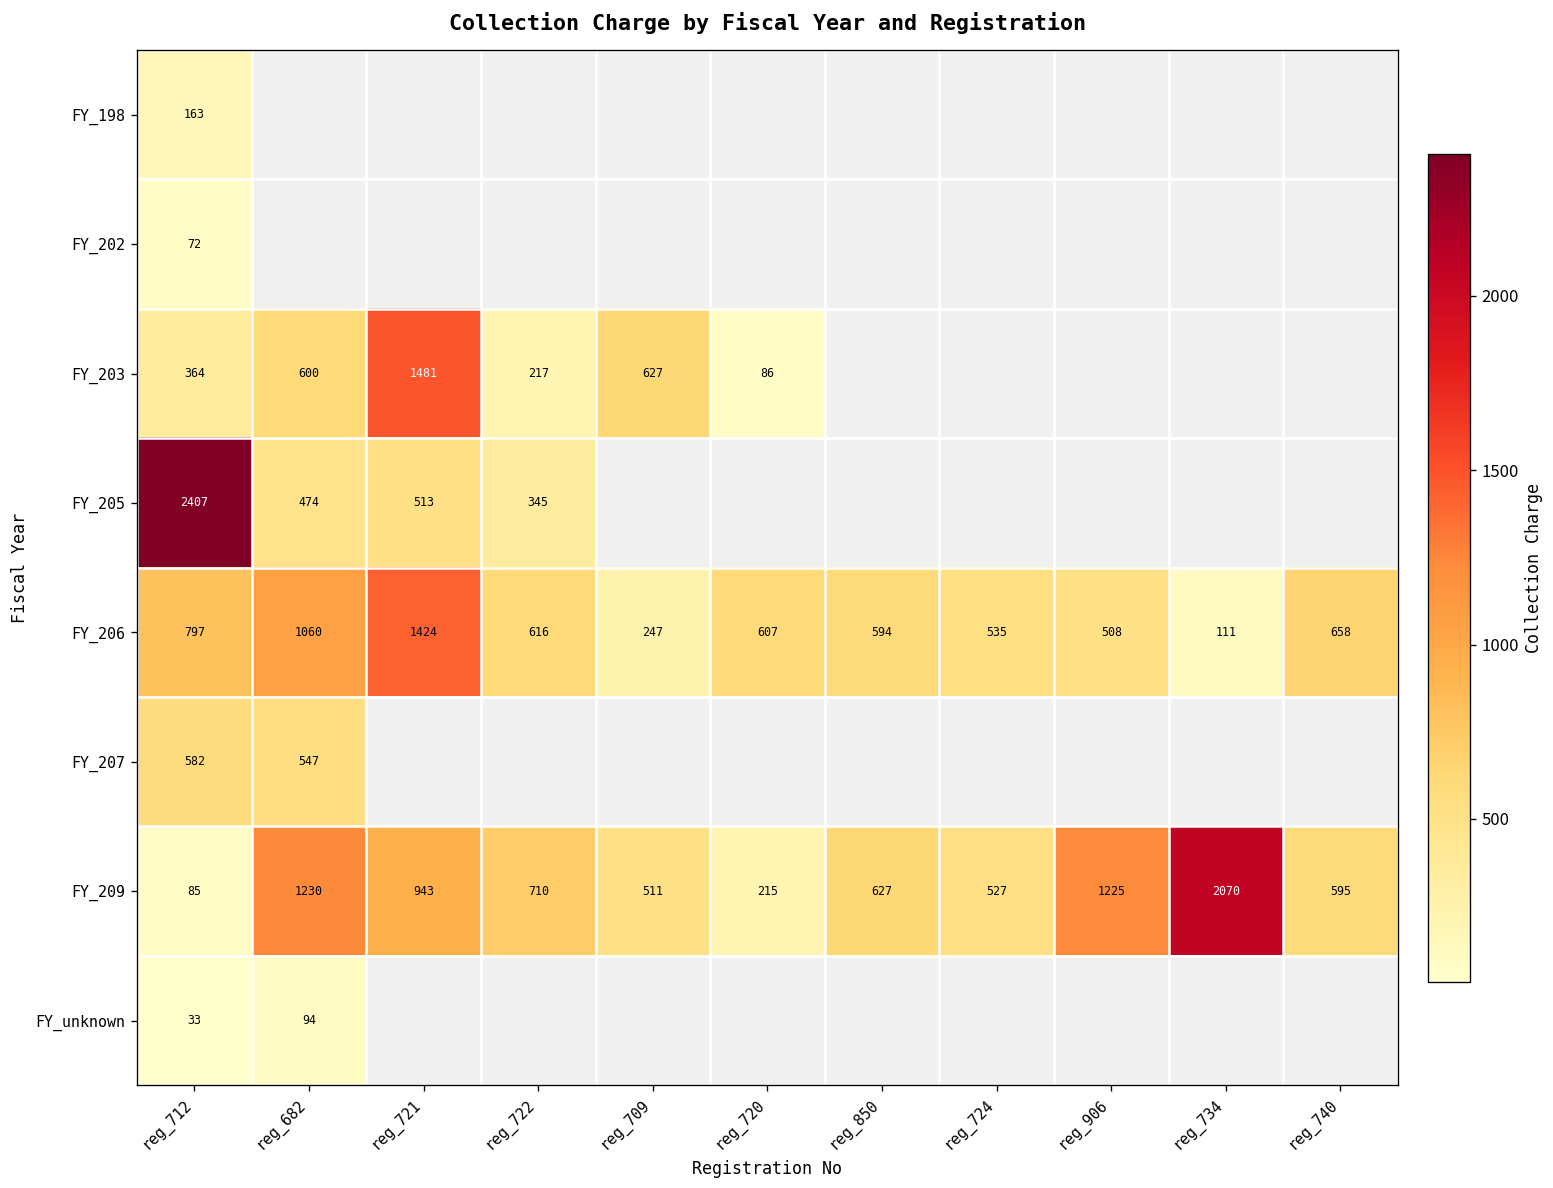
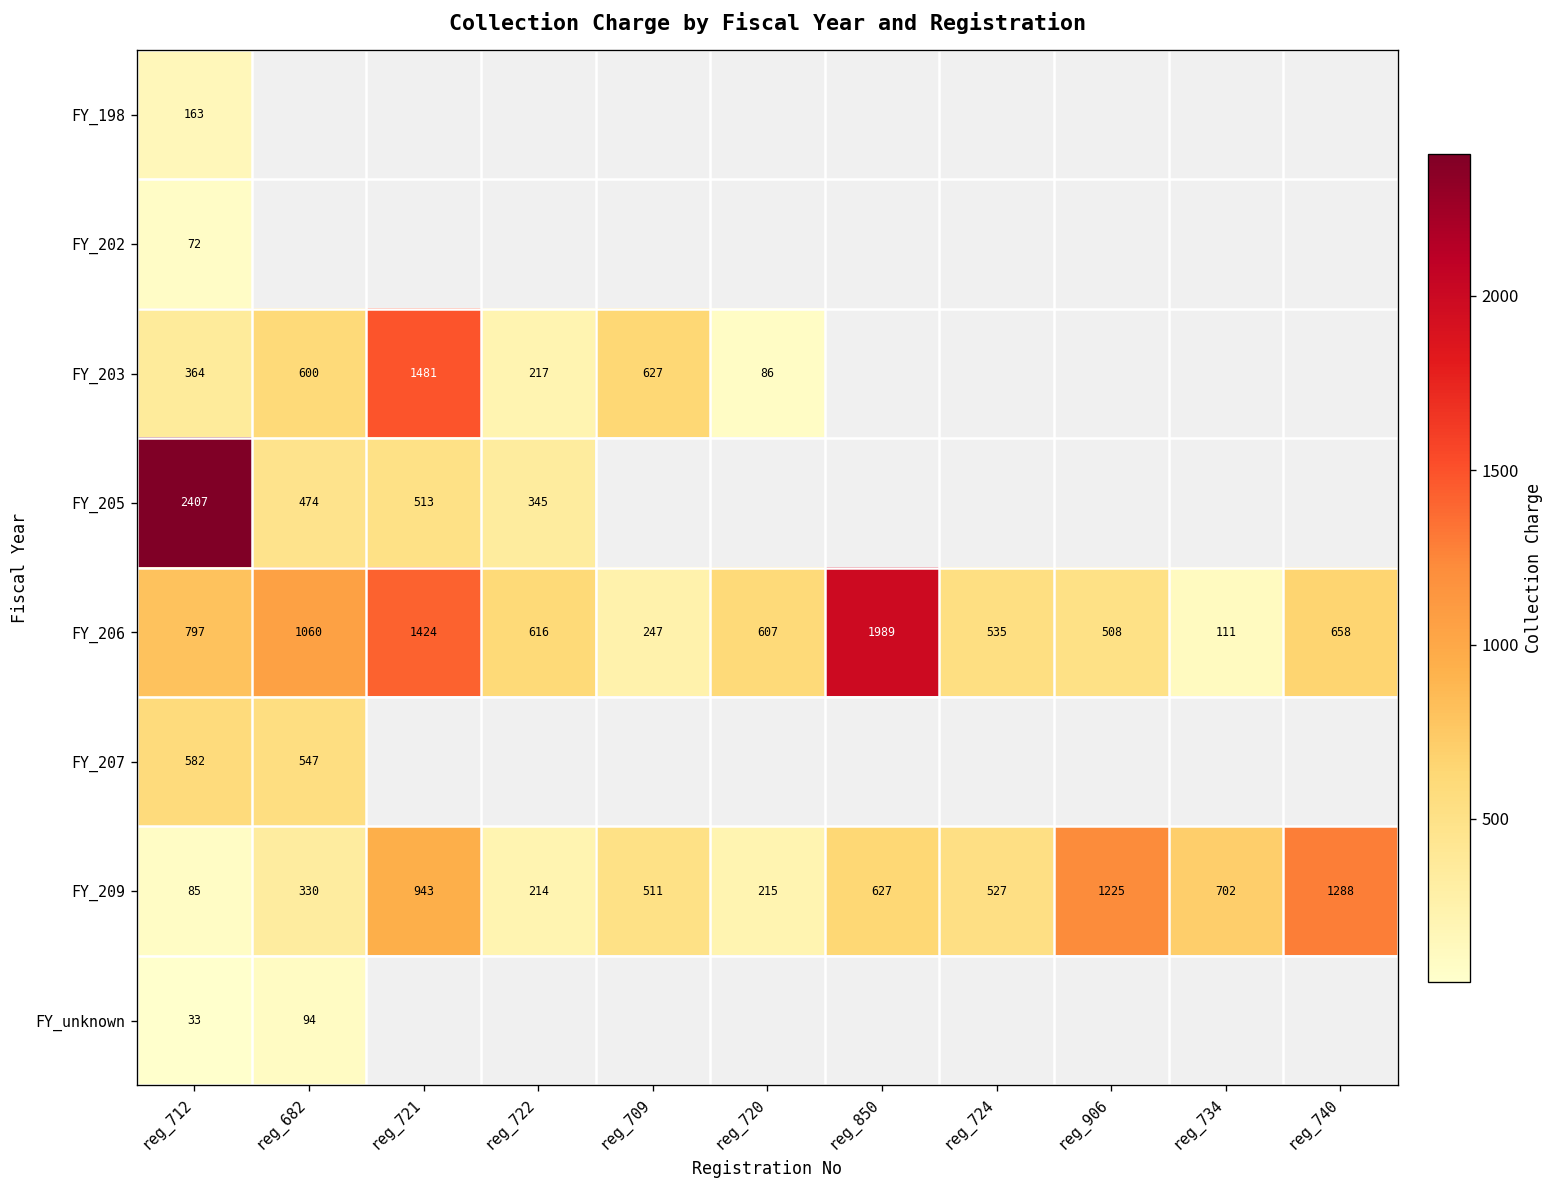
FY_206, reg_850: 594 -> 1989
FY_209, reg_682: 1230 -> 330
FY_209, reg_722: 710 -> 214
FY_209, reg_734: 2070 -> 702
FY_209, reg_740: 595 -> 1288
